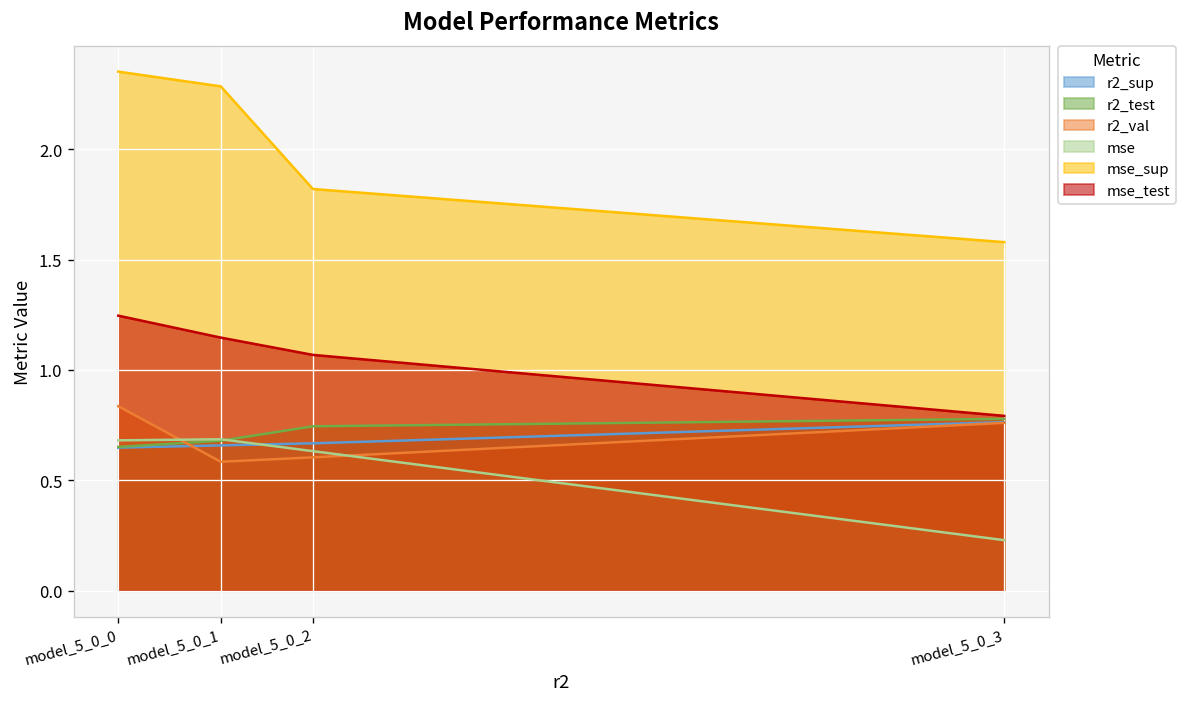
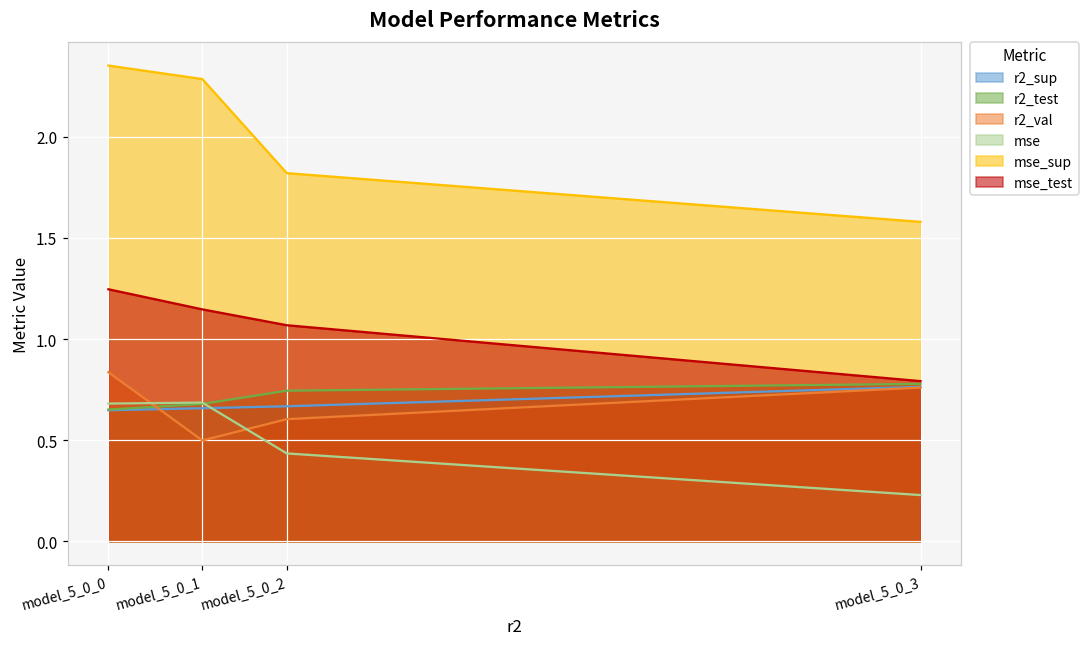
r2_val, model_5_0_1: 0.58 -> 0.50
mse, model_5_0_2: 0.63 -> 0.43
